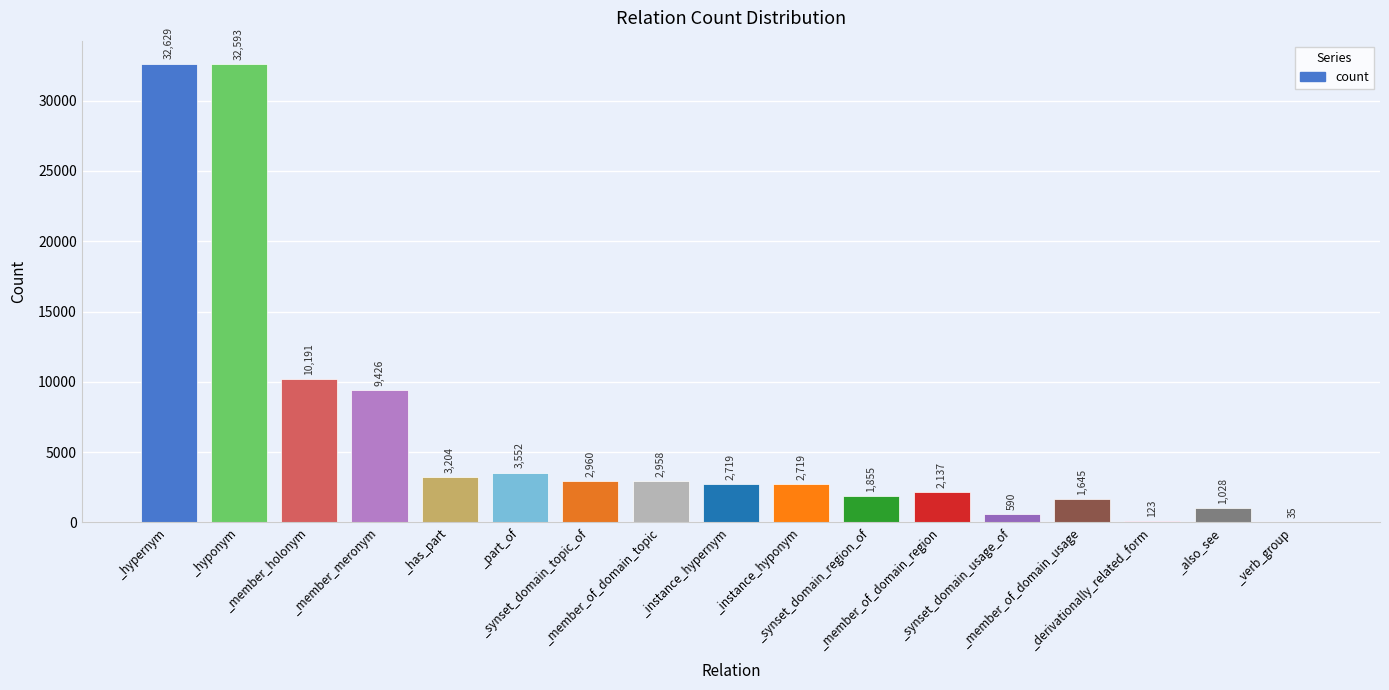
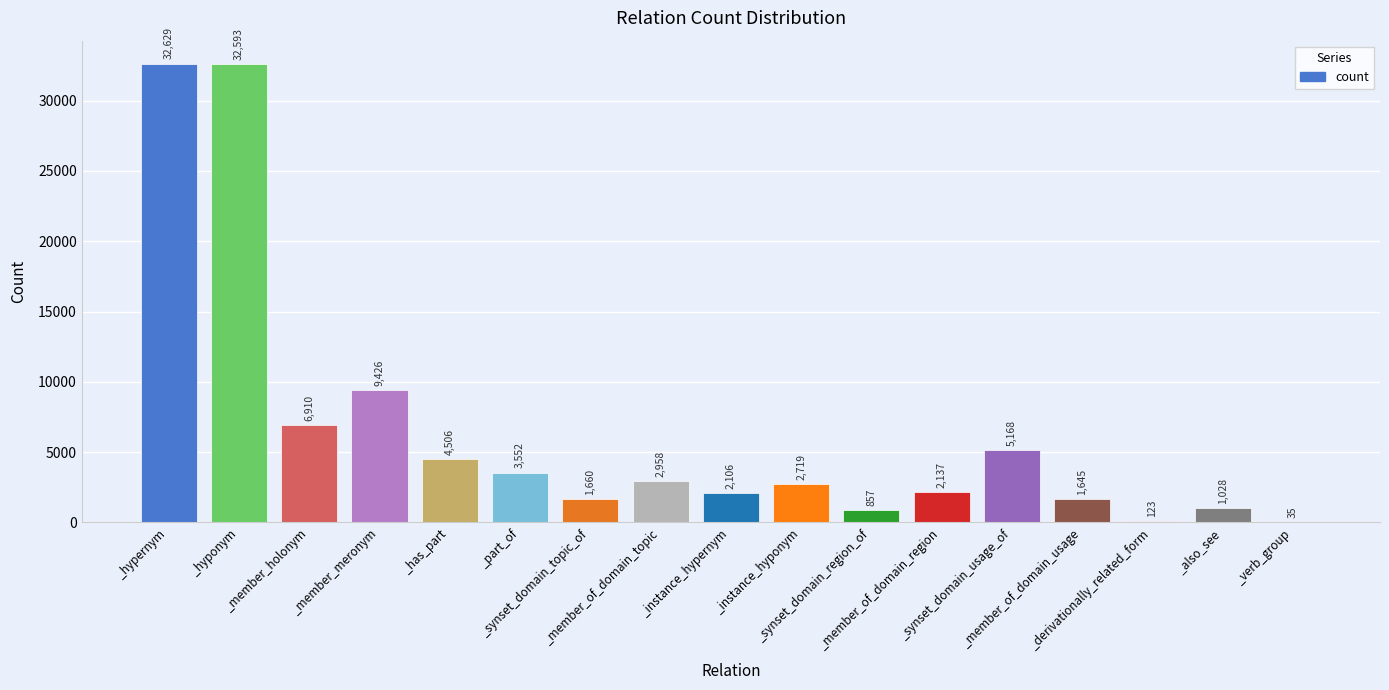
_member_holonym: 10,191 -> 6,910
_has_part: 3,204 -> 4,506
_synset_domain_topic_of: 2,960 -> 1,660
_instance_hypernym: 2,719 -> 2,106
_synset_domain_region_of: 1,855 -> 857
_synset_domain_usage_of: 590 -> 5,168
